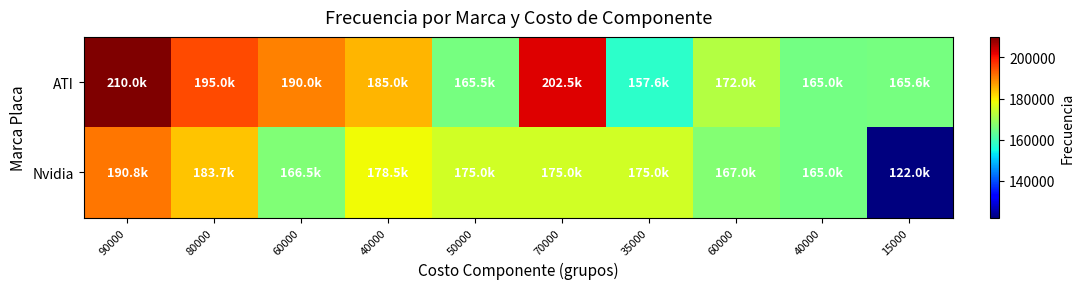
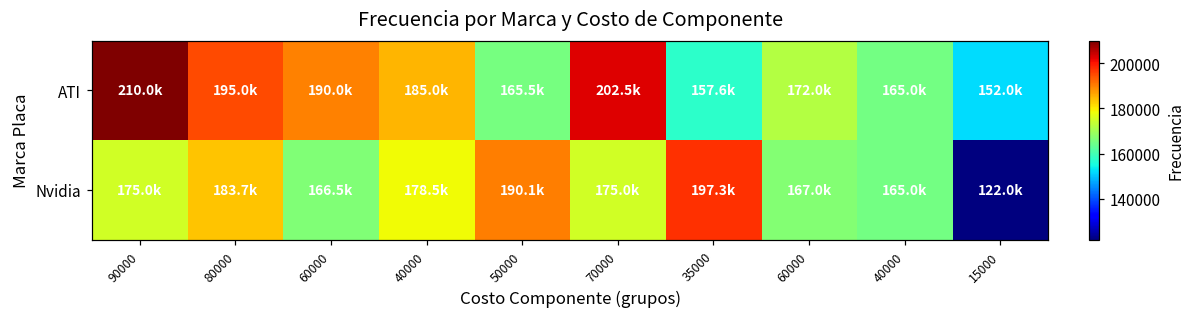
ATI, 15000: 165.6k -> 152.0k
Nvidia, 90000: 190.8k -> 175.0k
Nvidia, 50000: 175.0k -> 190.1k
Nvidia, 35000: 175.0k -> 197.3k
